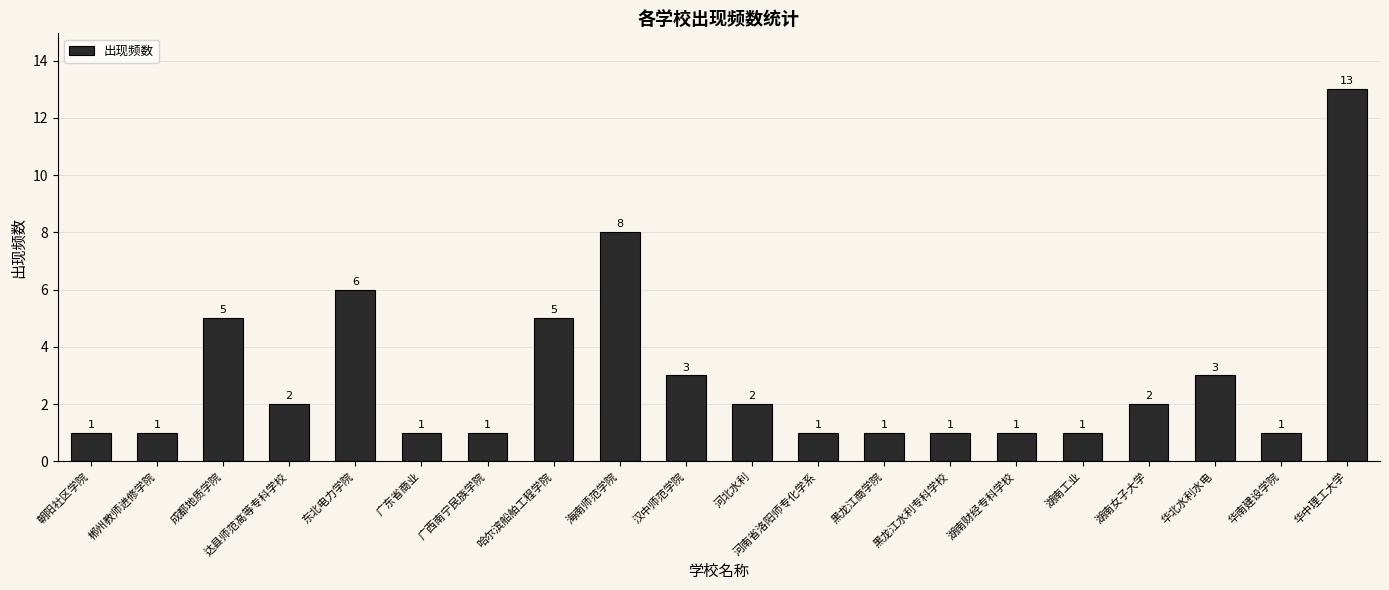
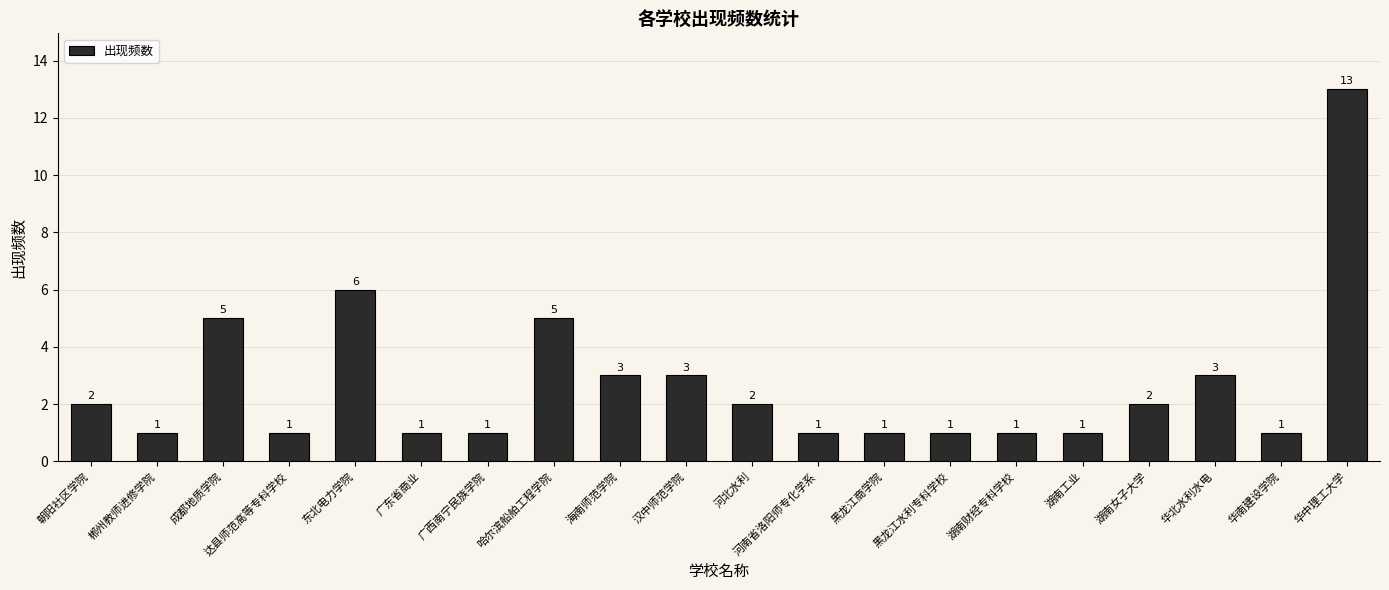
朝阳社区学院: 1 -> 2
达县师范高等专科学校: 2 -> 1
海南师范学院: 8 -> 3
